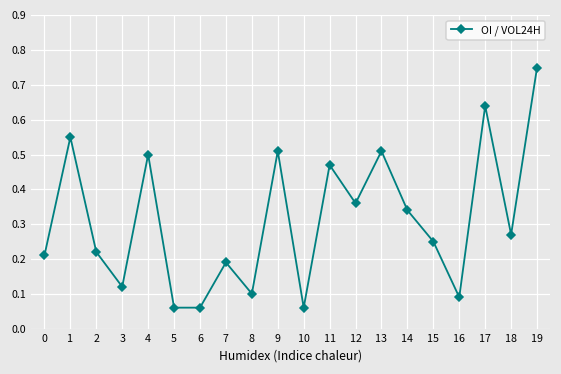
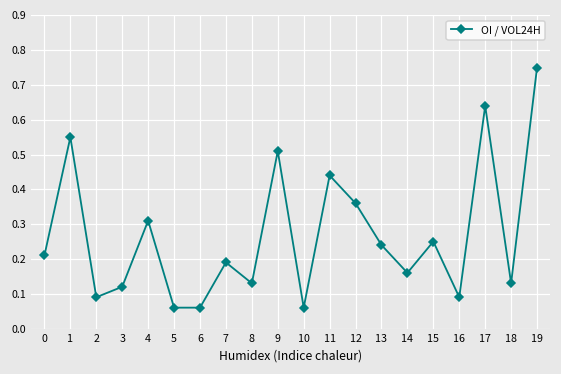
2: 0.22 -> 0.09
4: 0.50 -> 0.31
8: 0.10 -> 0.13
11: 0.47 -> 0.44
13: 0.51 -> 0.24
14: 0.34 -> 0.16
18: 0.27 -> 0.13
